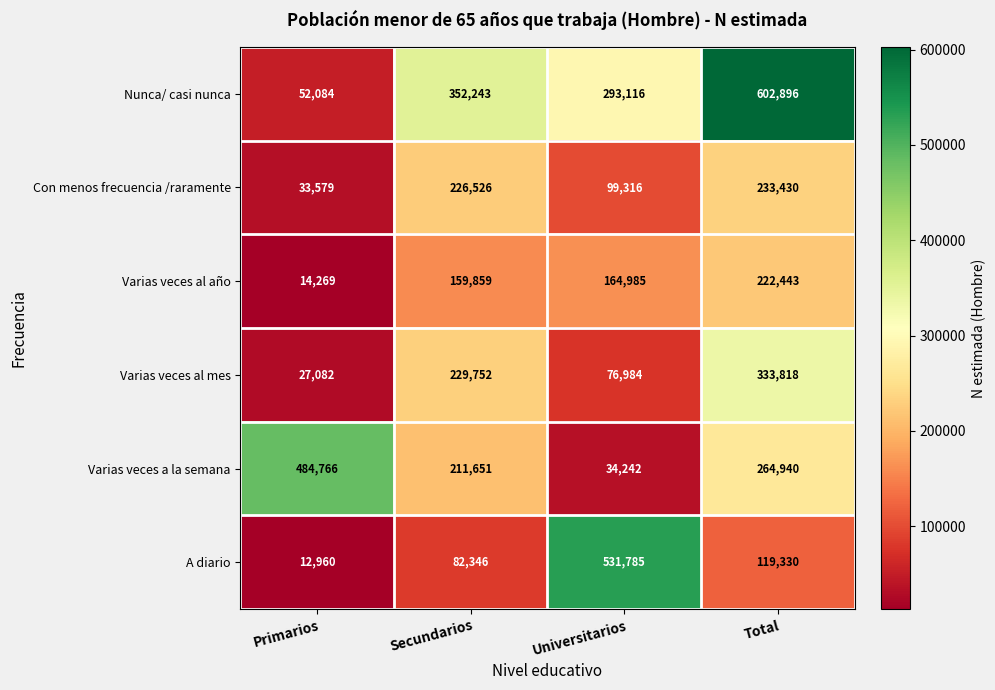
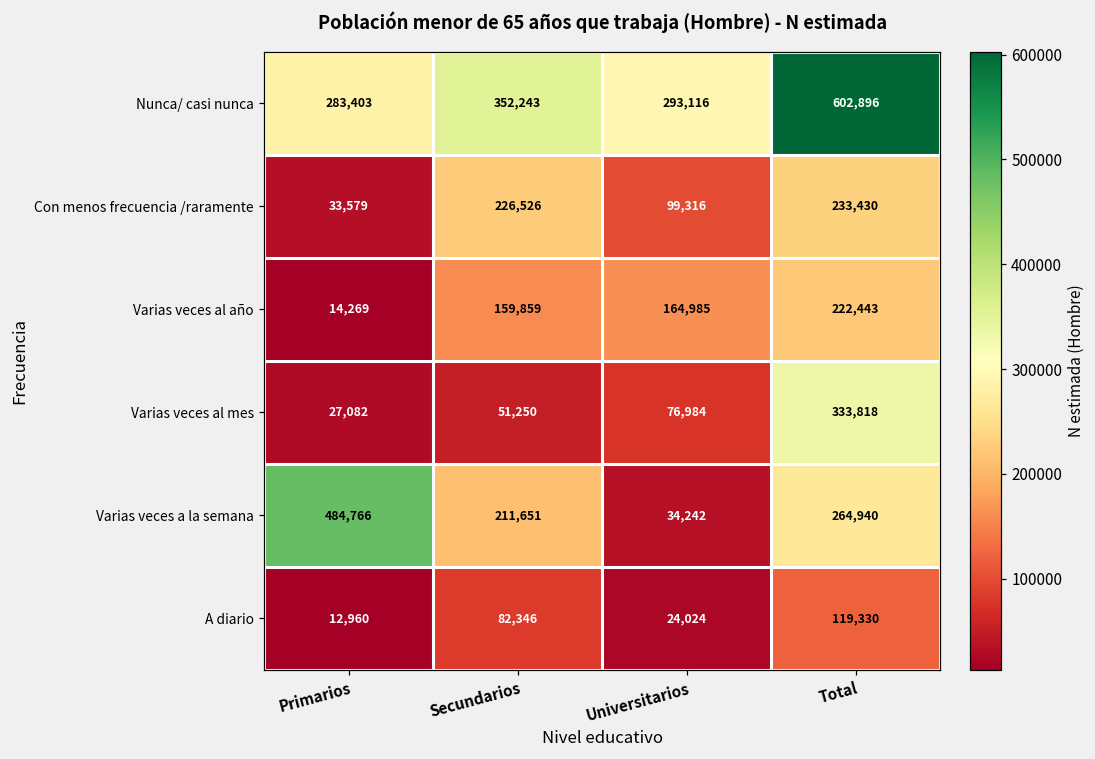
Nunca/ casi nunca, Primarios: 52,084 -> 283,403
Varias veces al mes, Secundarios: 229,752 -> 51,250
A diario, Universitarios: 531,785 -> 24,024
